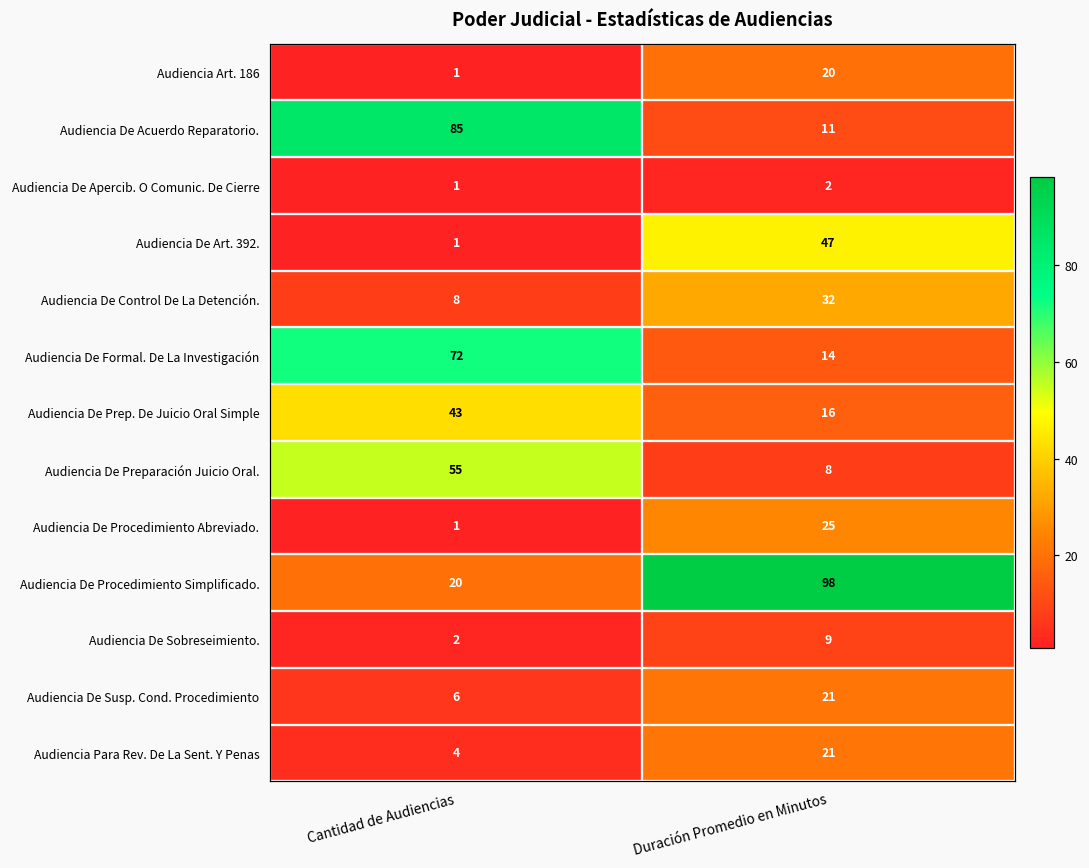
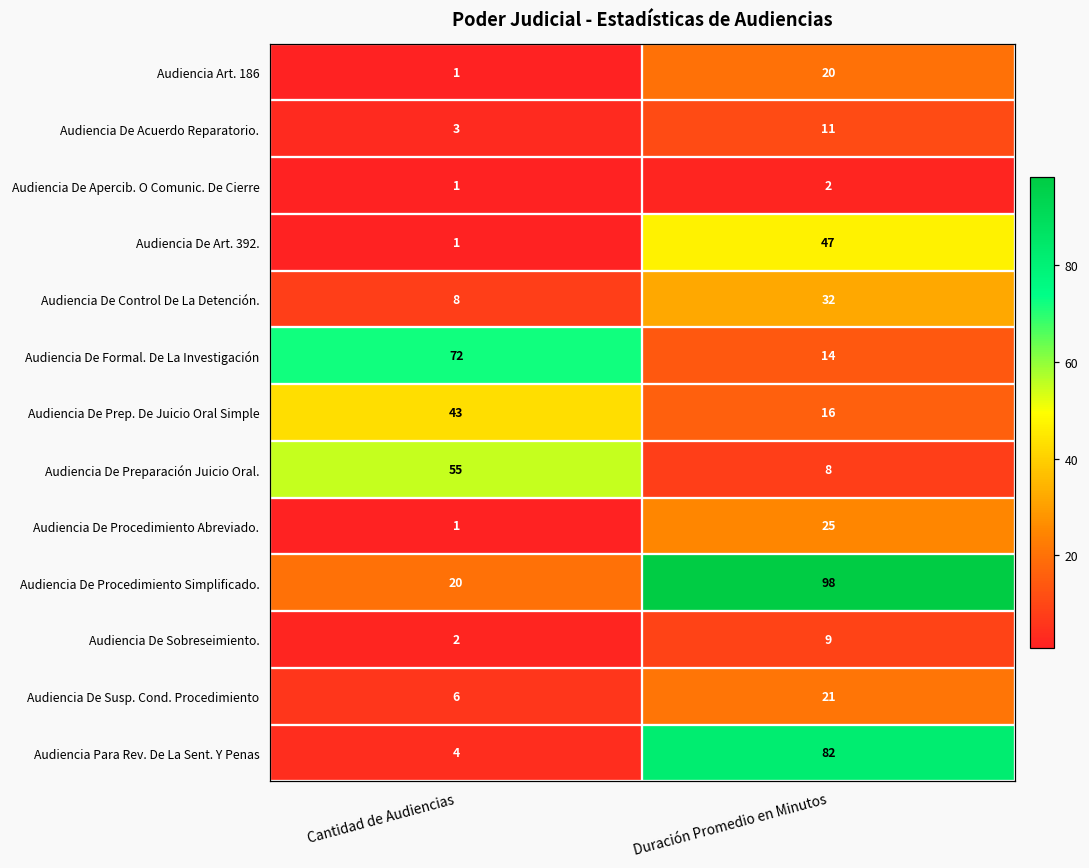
Audiencia De Acuerdo Reparatorio., Cantidad de Audiencias: 85 -> 3
Audiencia Para Rev. De La Sent. Y Penas, Duración Promedio en Minutos: 21 -> 82
